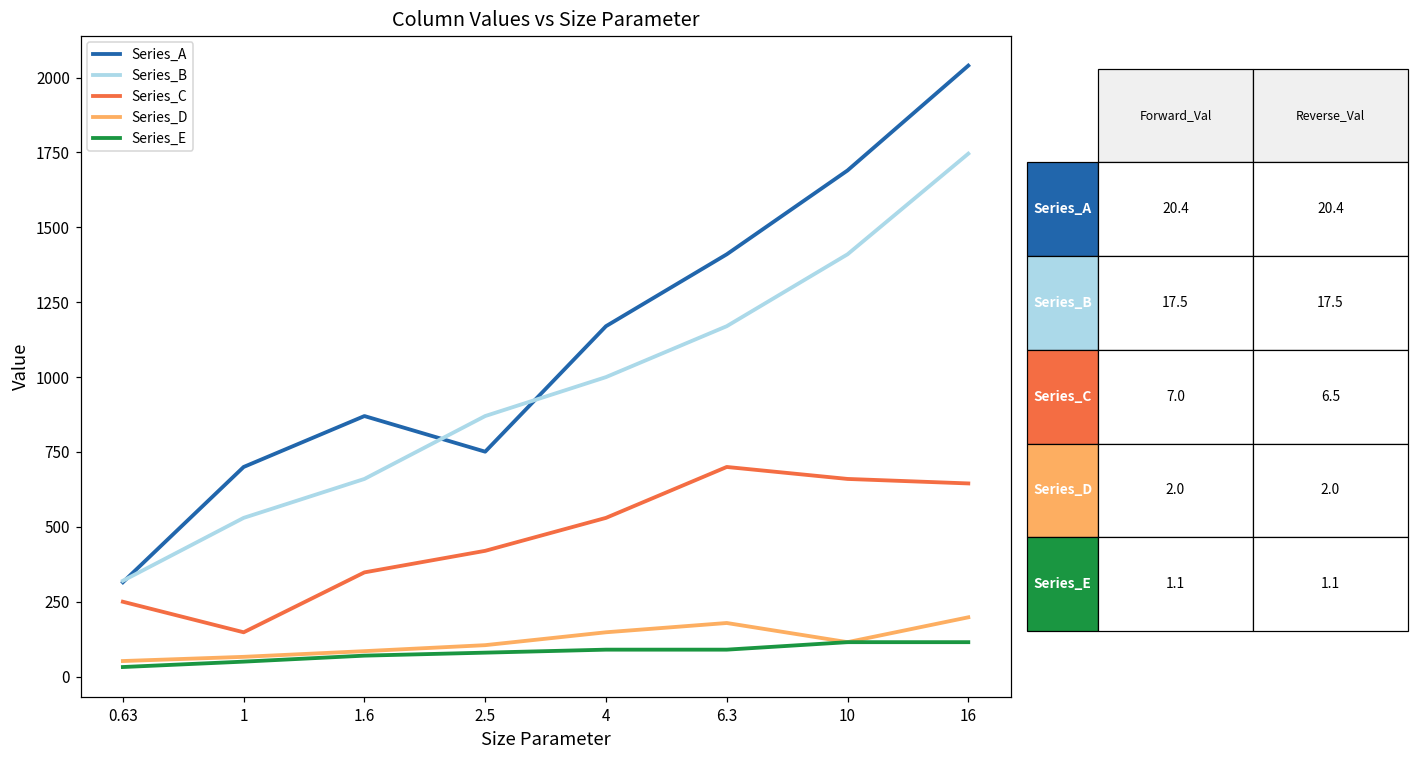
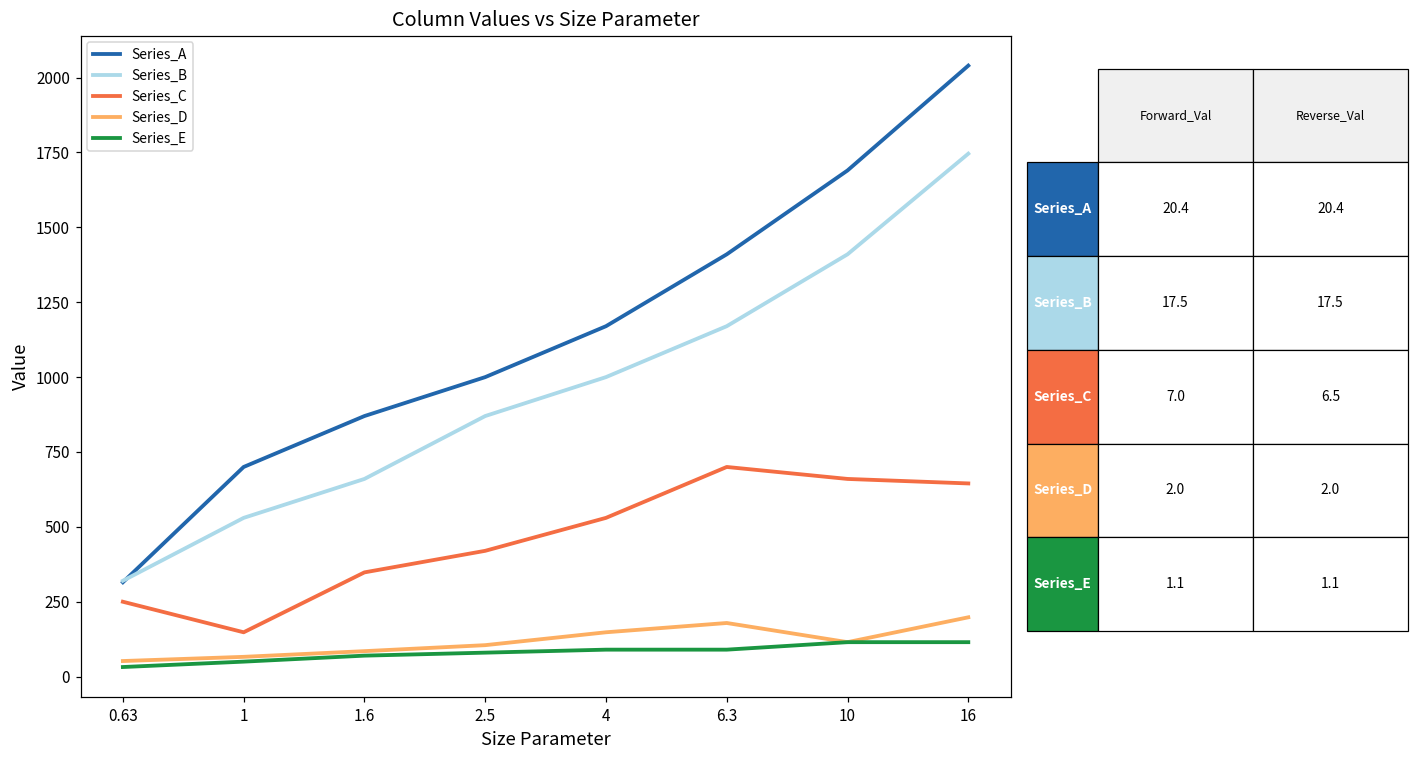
Series_A, 2.5: 750 -> 1000
